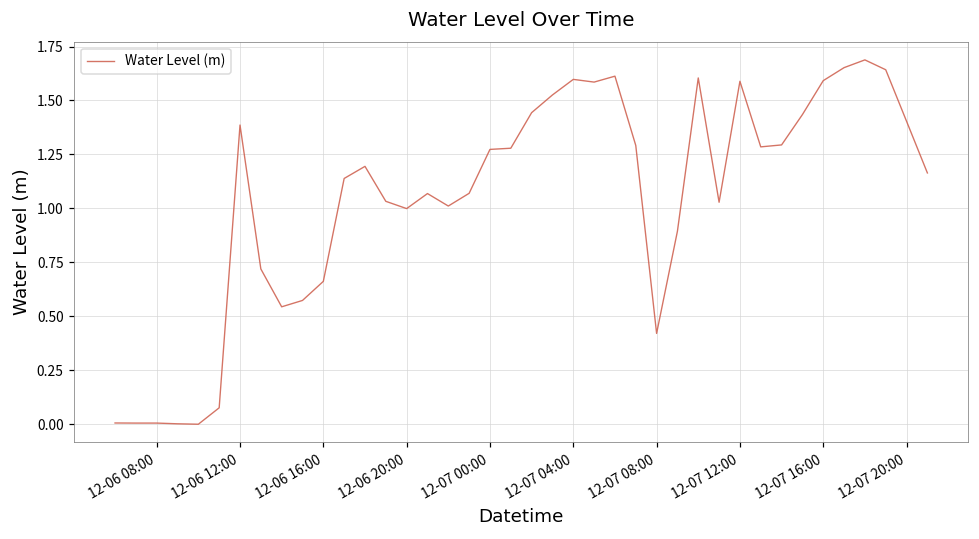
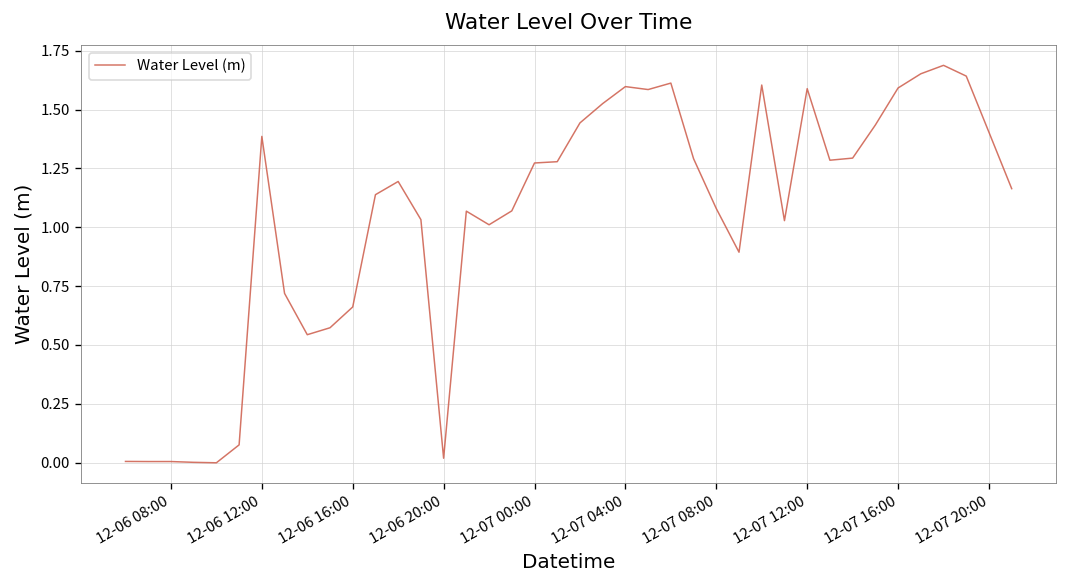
12-06 20:00: 1.00 -> 0.02
12-07 08:00: 0.42 -> 1.08
